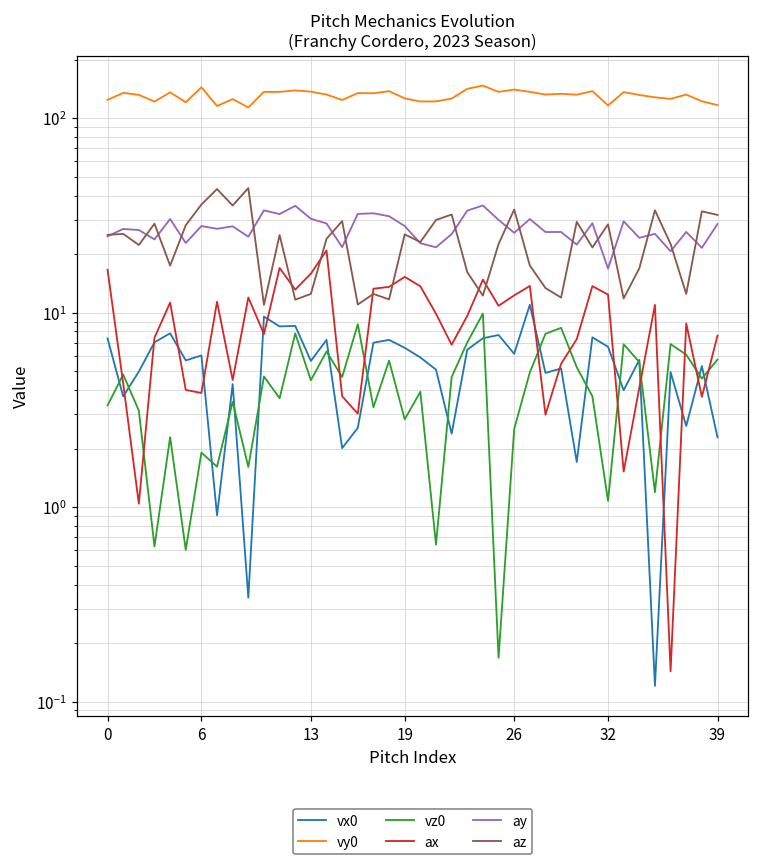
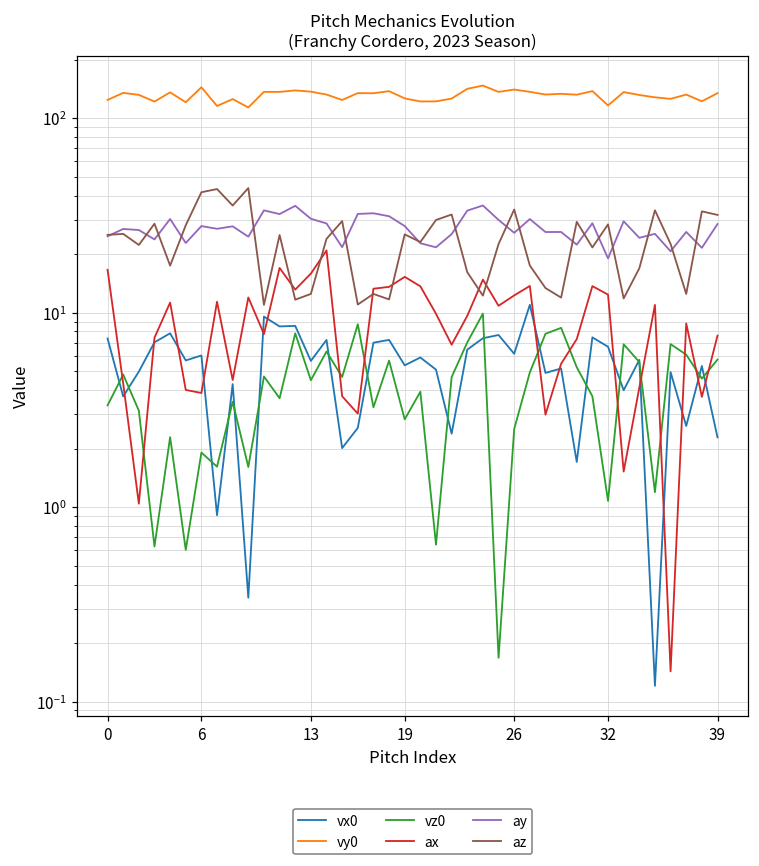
az, 6: 36 -> 42
vx0, 19: 6.6 -> 5.4
ay, 32: 17 -> 19
vy0, 39: 120 -> 130
